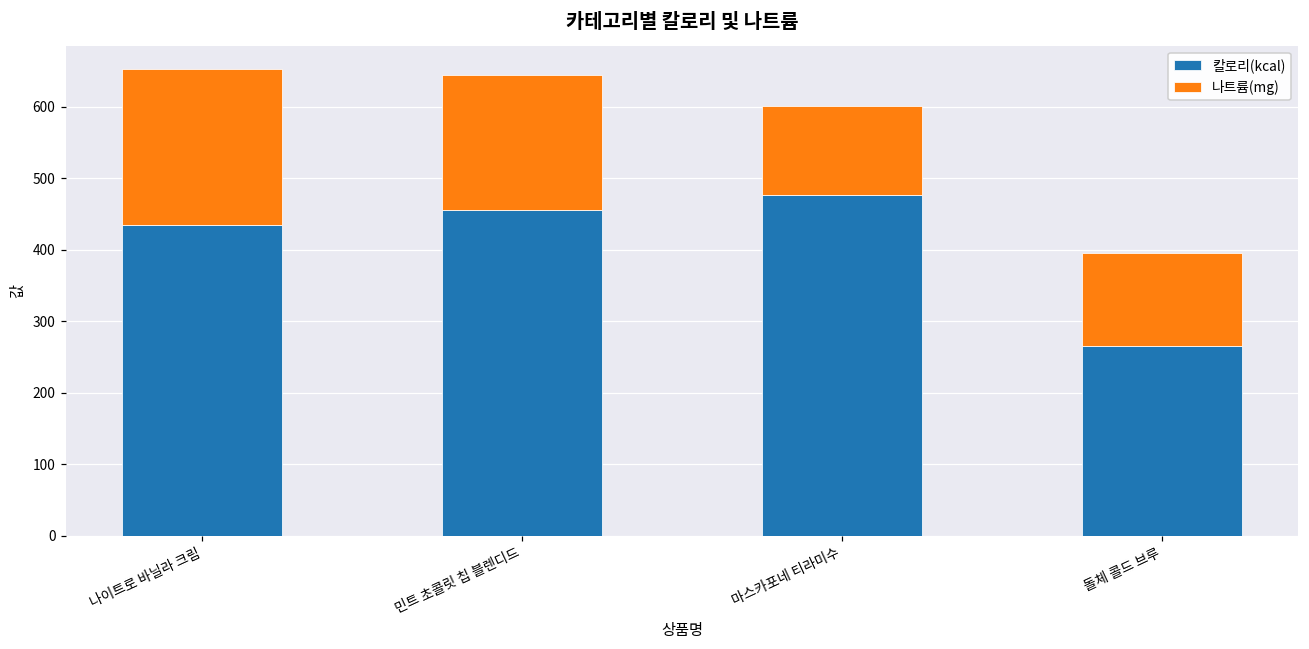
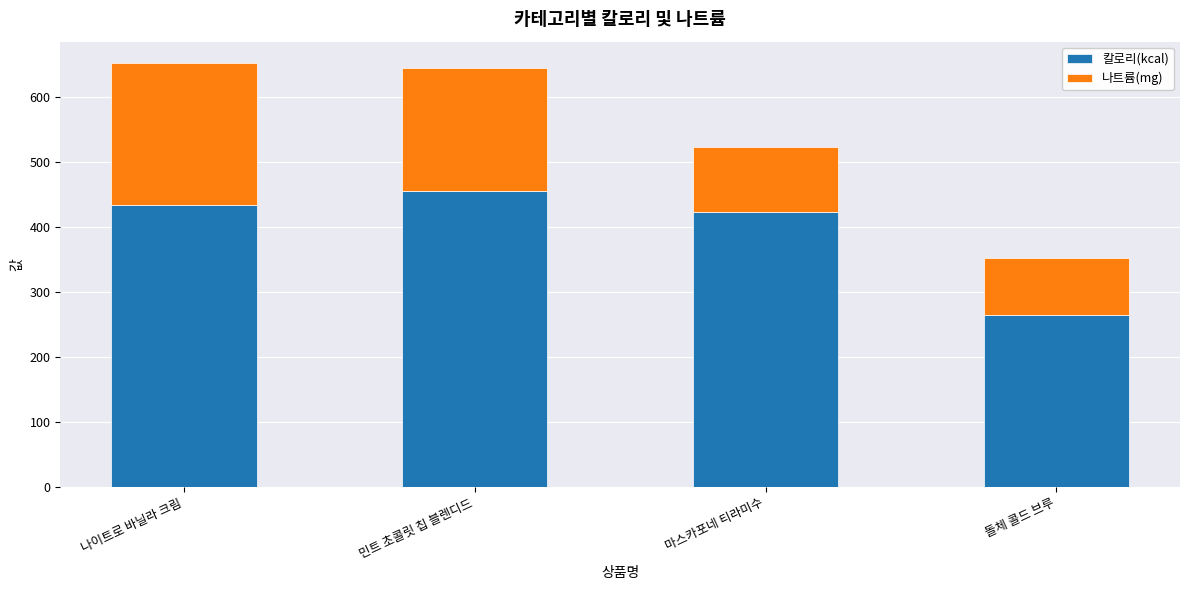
칼로리(kcal), 마스카포네 티라미수: 480 -> 420
나트륨(mg), 마스카포네 티라미수: 130 -> 100
나트륨(mg), 돌체 콜드 브루: 130 -> 90
